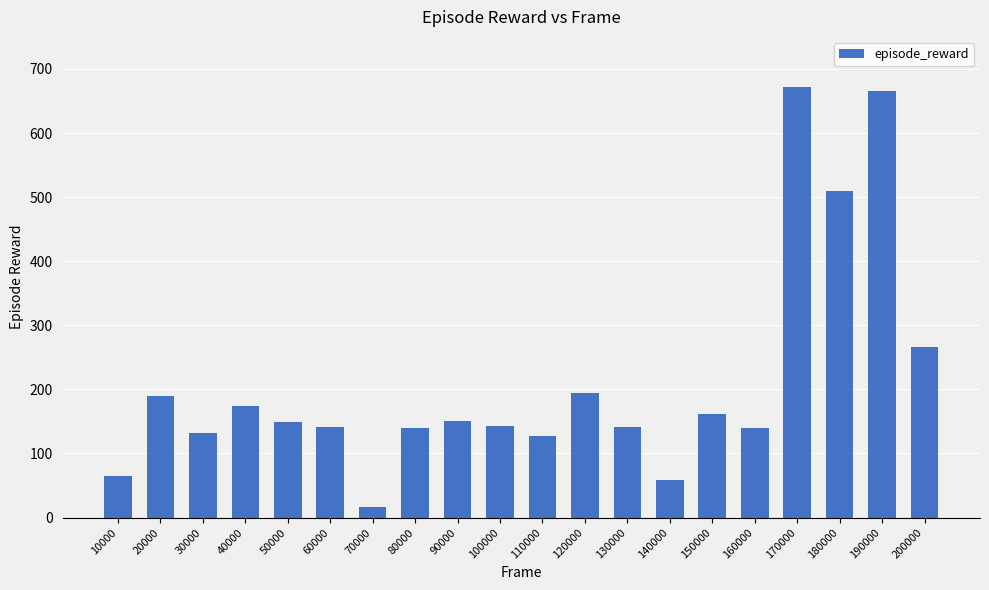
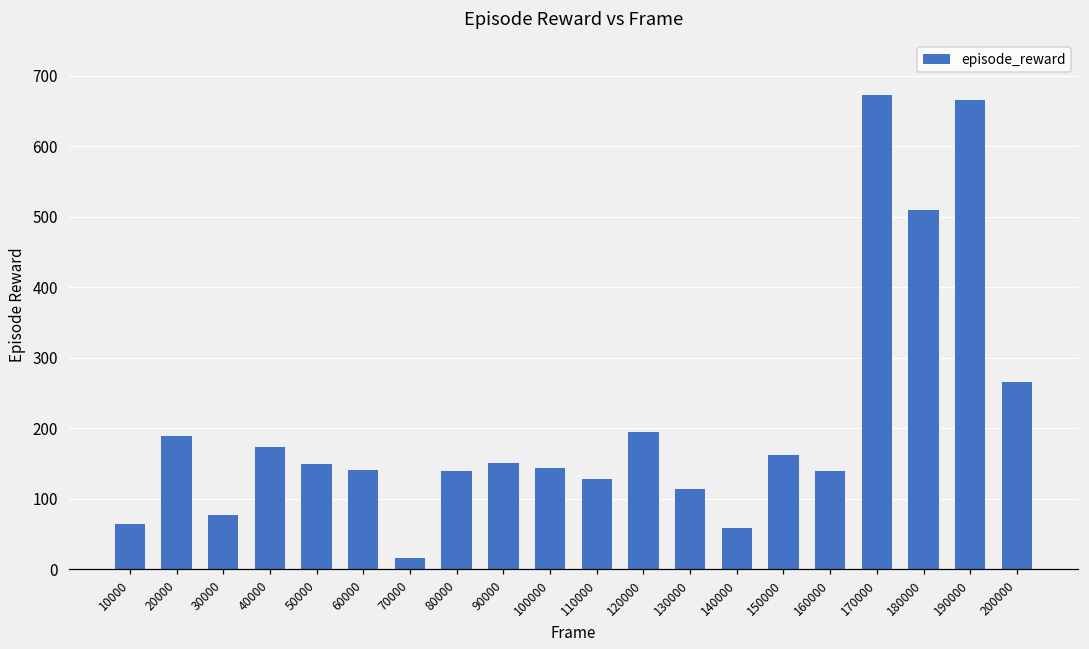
30000: 130 -> 80
130000: 140 -> 110
